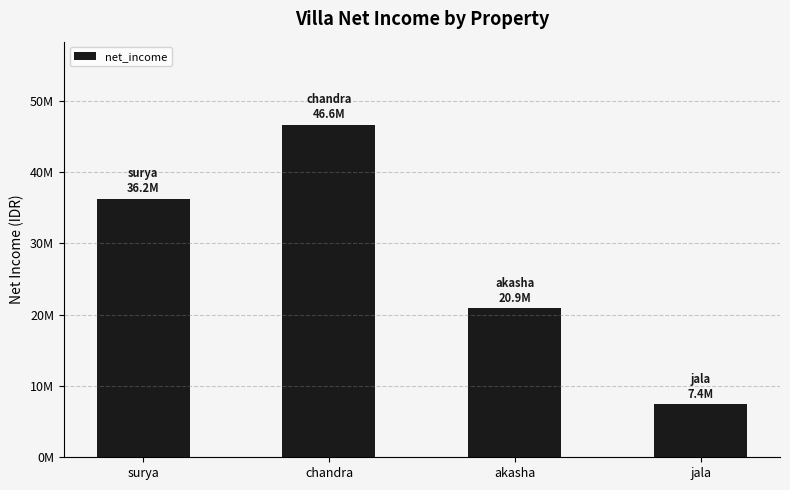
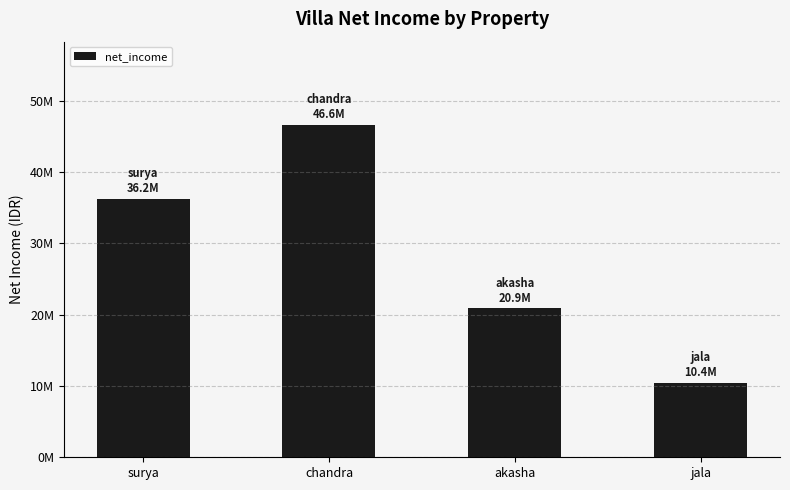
jala: 7.4M -> 10.4M
